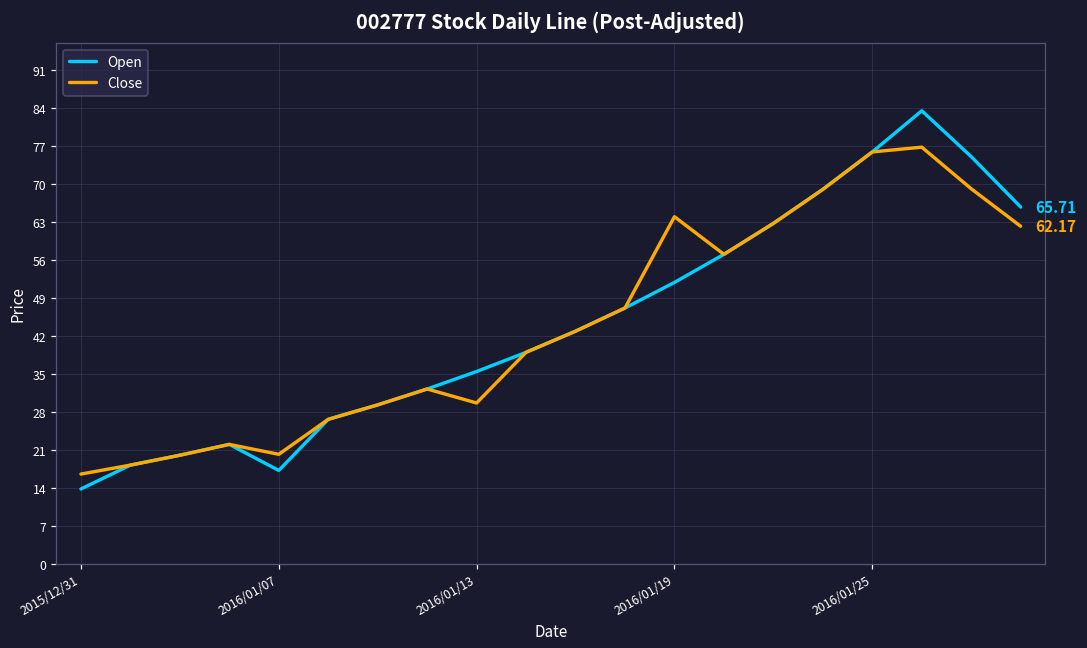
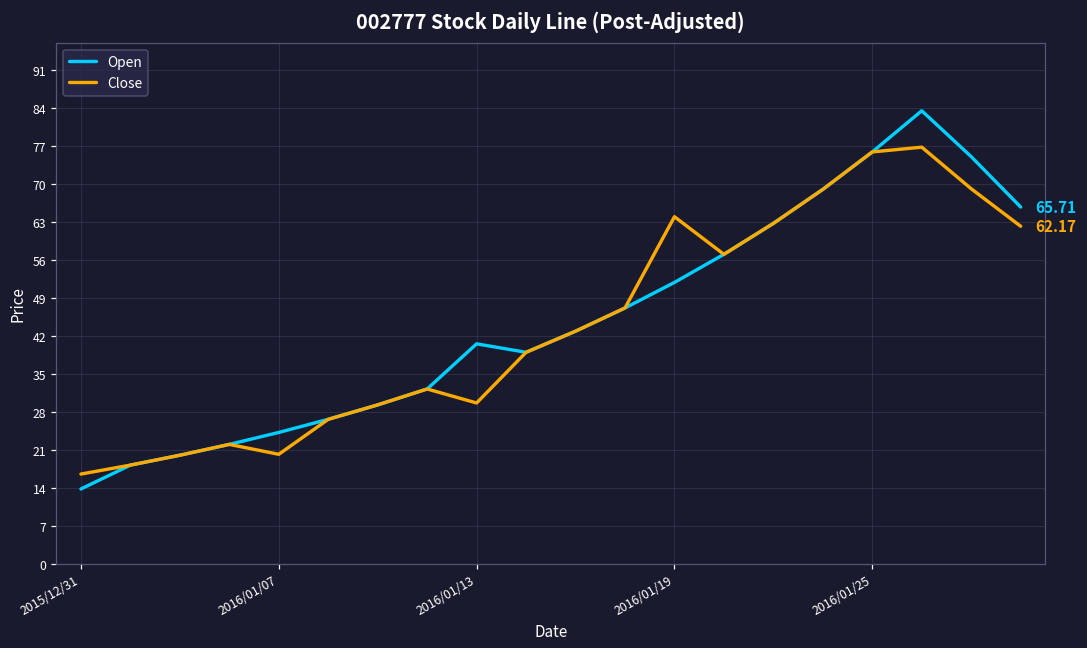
Open, 2016/01/07: 17 -> 24
Open, 2016/01/13: 35 -> 41
